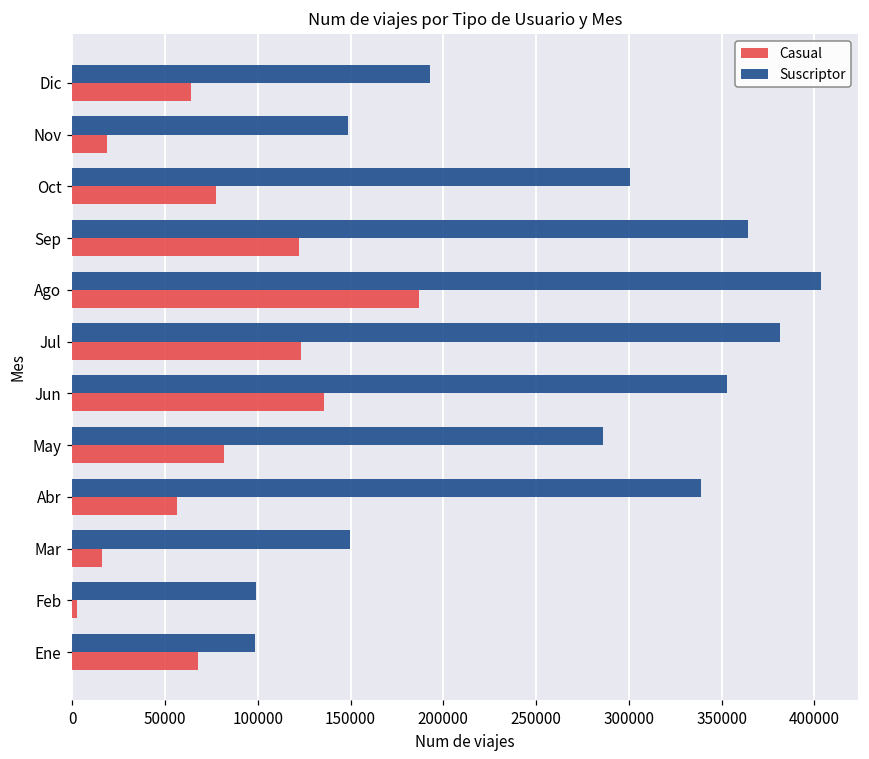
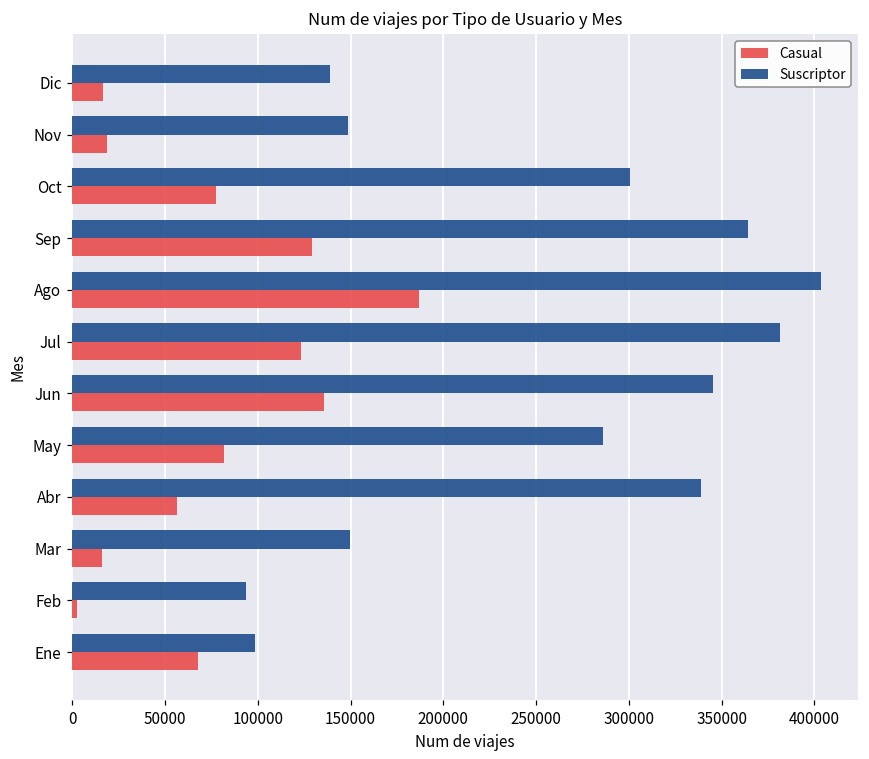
Suscriptor, Dic: 193000 -> 139000
Casual, Dic: 64000 -> 16000
Casual, Sep: 122000 -> 129000
Suscriptor, Jun: 353000 -> 345000
Suscriptor, Feb: 99000 -> 94000
